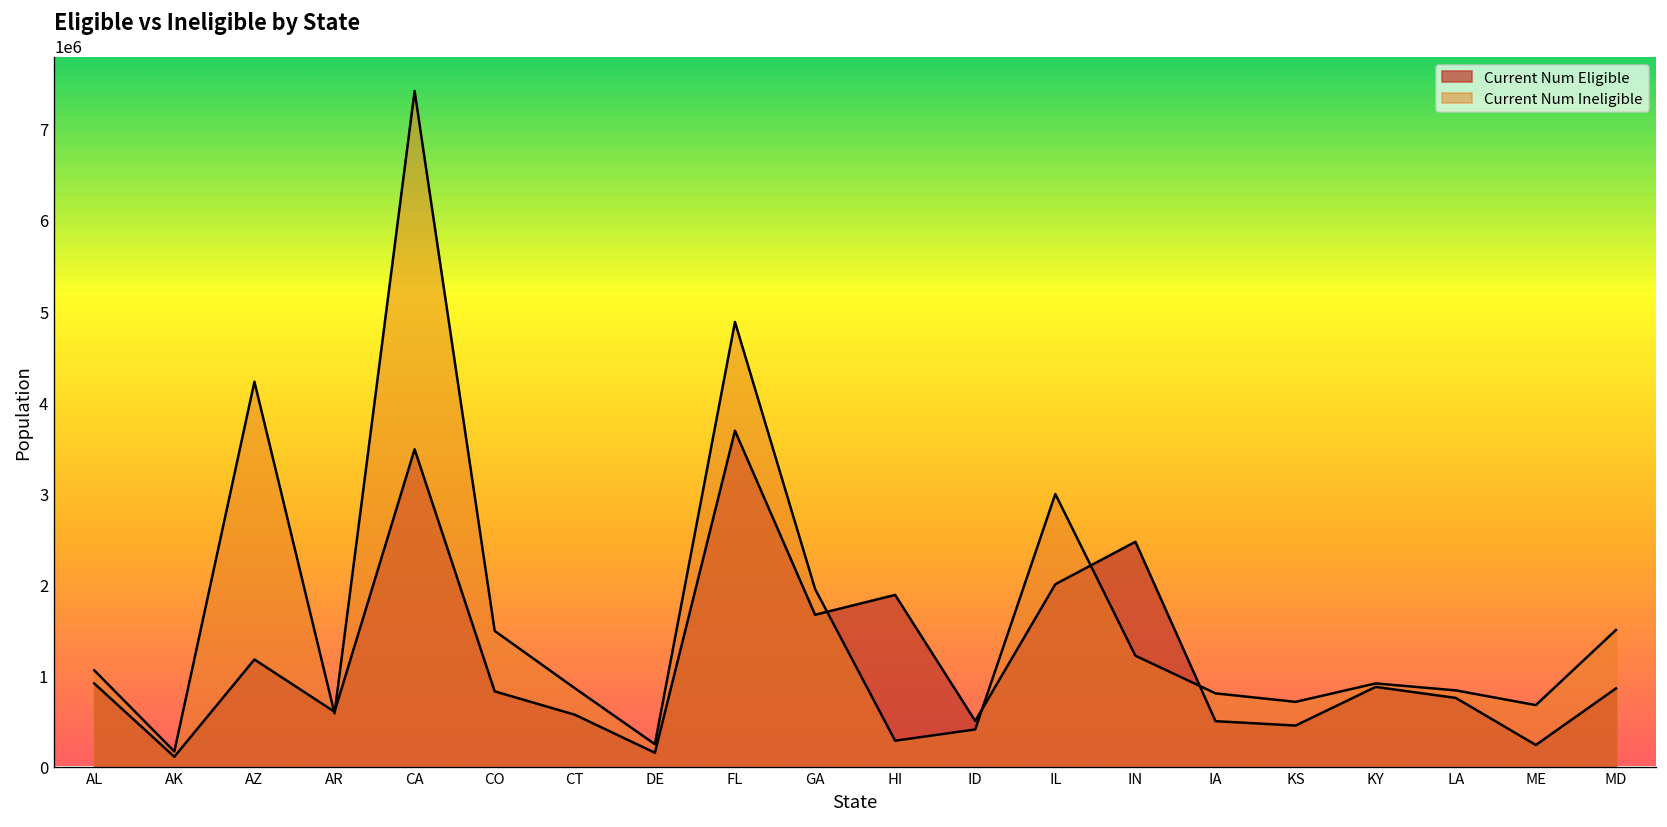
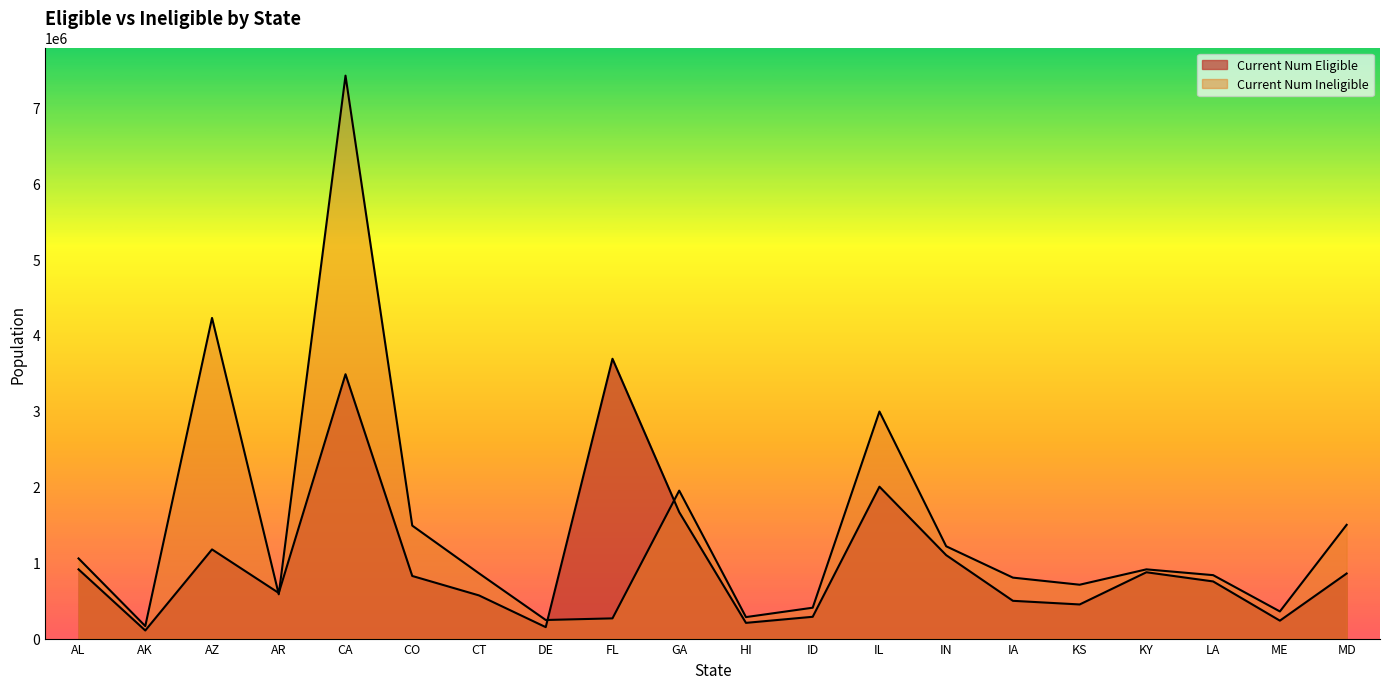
Current Num Ineligible, FL: 4900000 -> 300000
Current Num Eligible, HI: 1900000 -> 200000
Current Num Eligible, ID: 500000 -> 300000
Current Num Eligible, IN: 2500000 -> 1100000
Current Num Ineligible, ME: 700000 -> 400000
